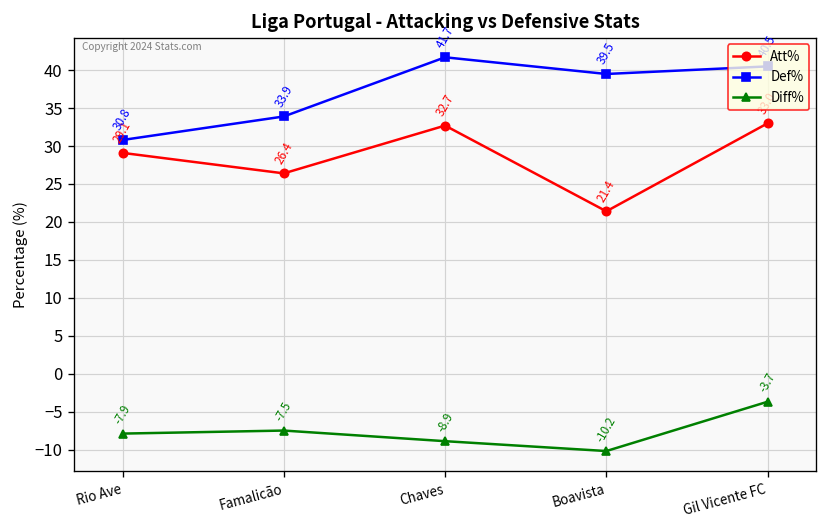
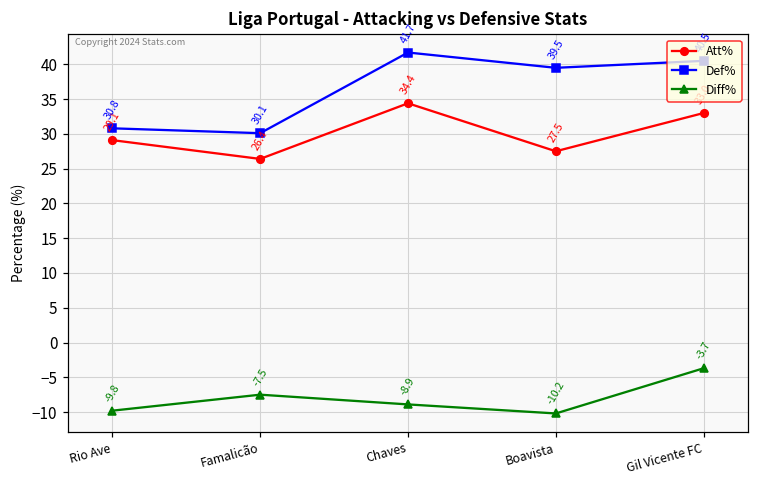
Diff%, Rio Ave: -7.9 -> -9.8
Def%, Famalicão: 33.9 -> 30.1
Att%, Chaves: 32.7 -> 34.4
Att%, Boavista: 21.4 -> 27.5
